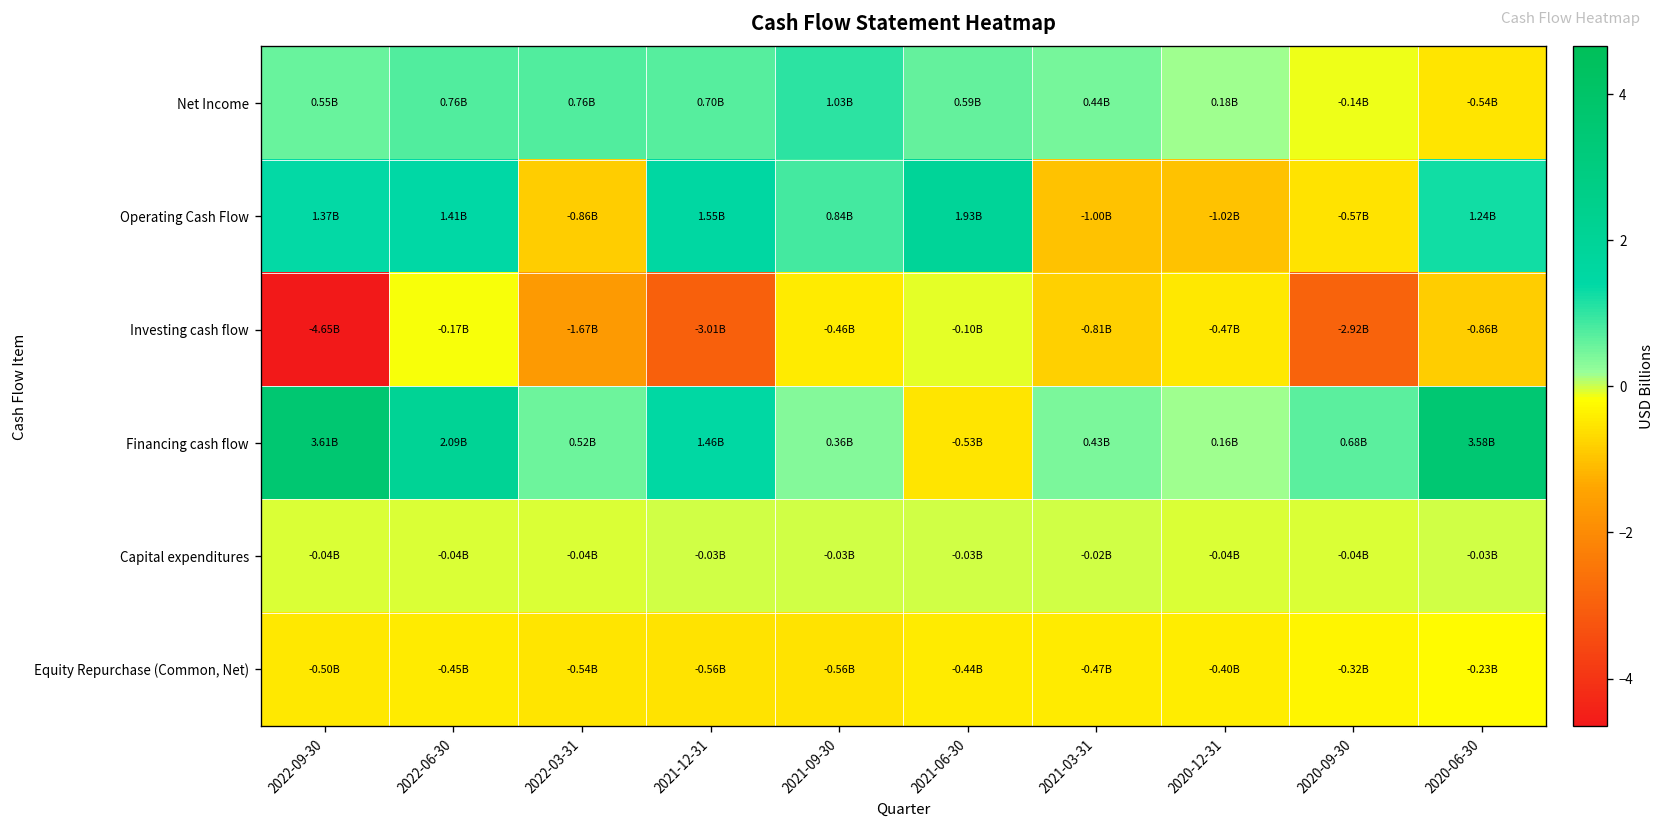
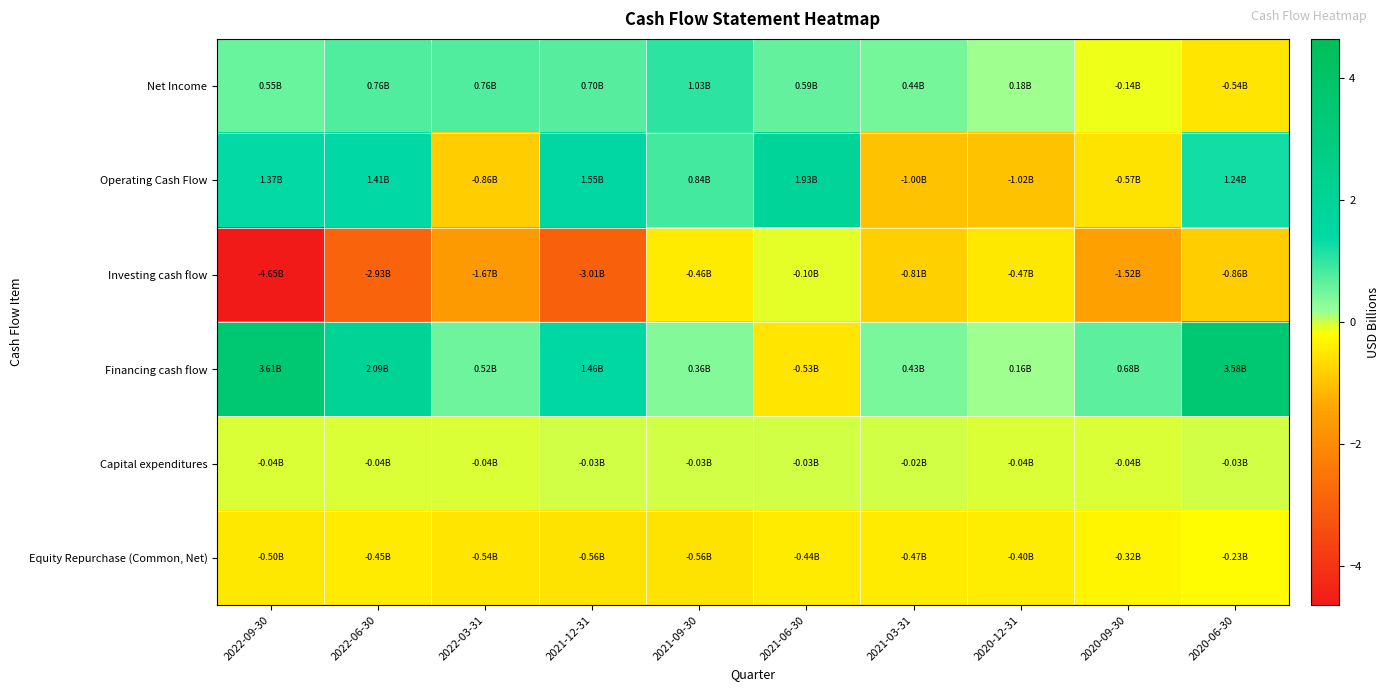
Investing cash flow, 2022-06-30: -0.17B -> -2.93B
Investing cash flow, 2020-09-30: -2.92B -> -1.52B
